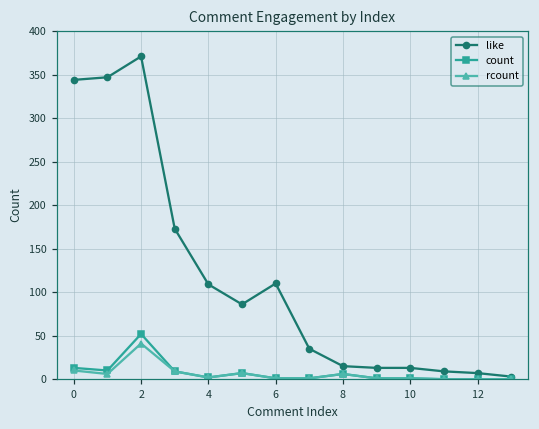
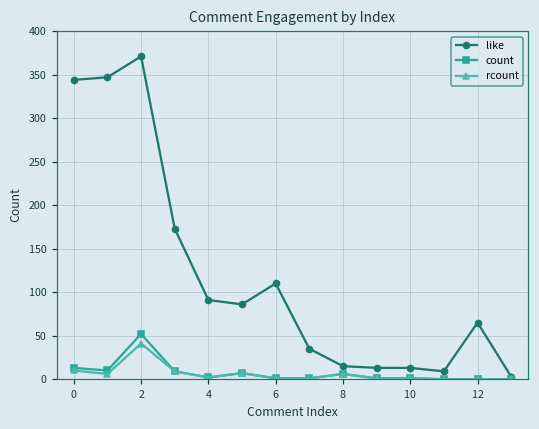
like, 4: 110 -> 90
like, 12: 10 -> 70
